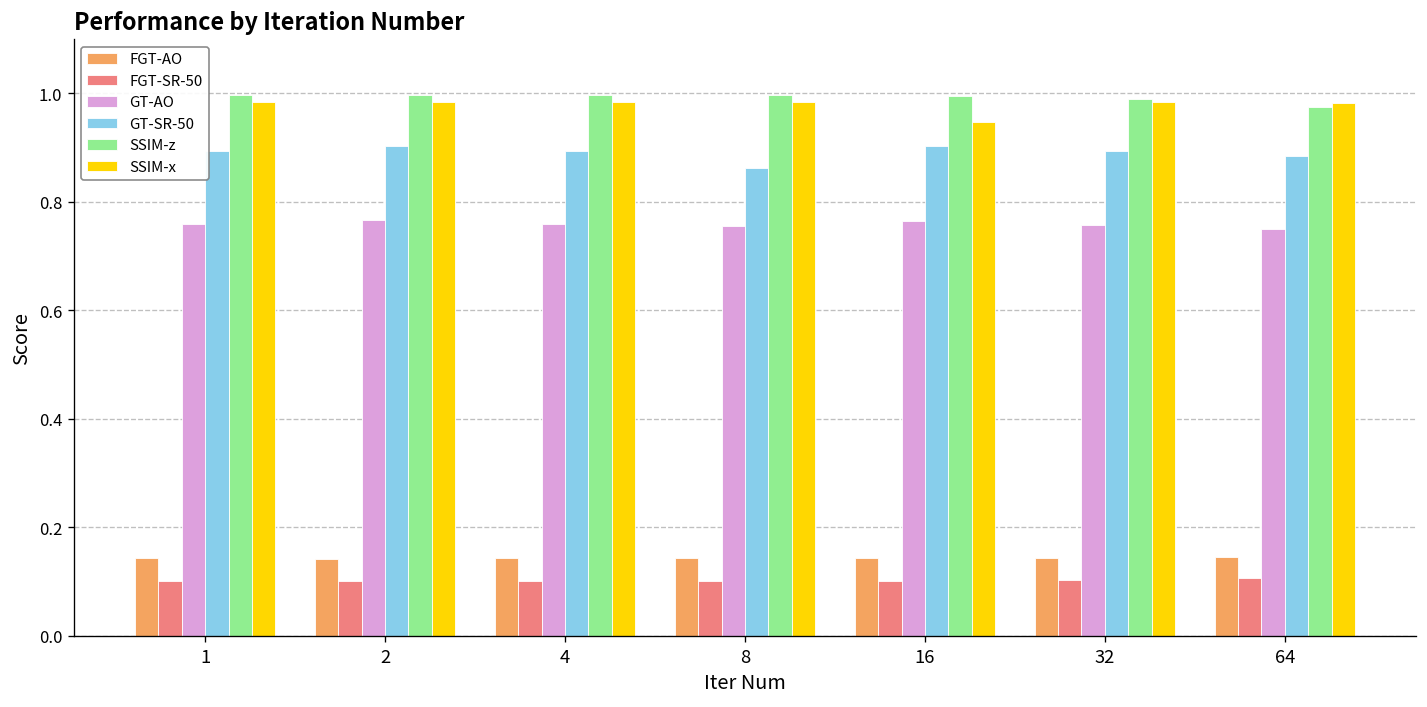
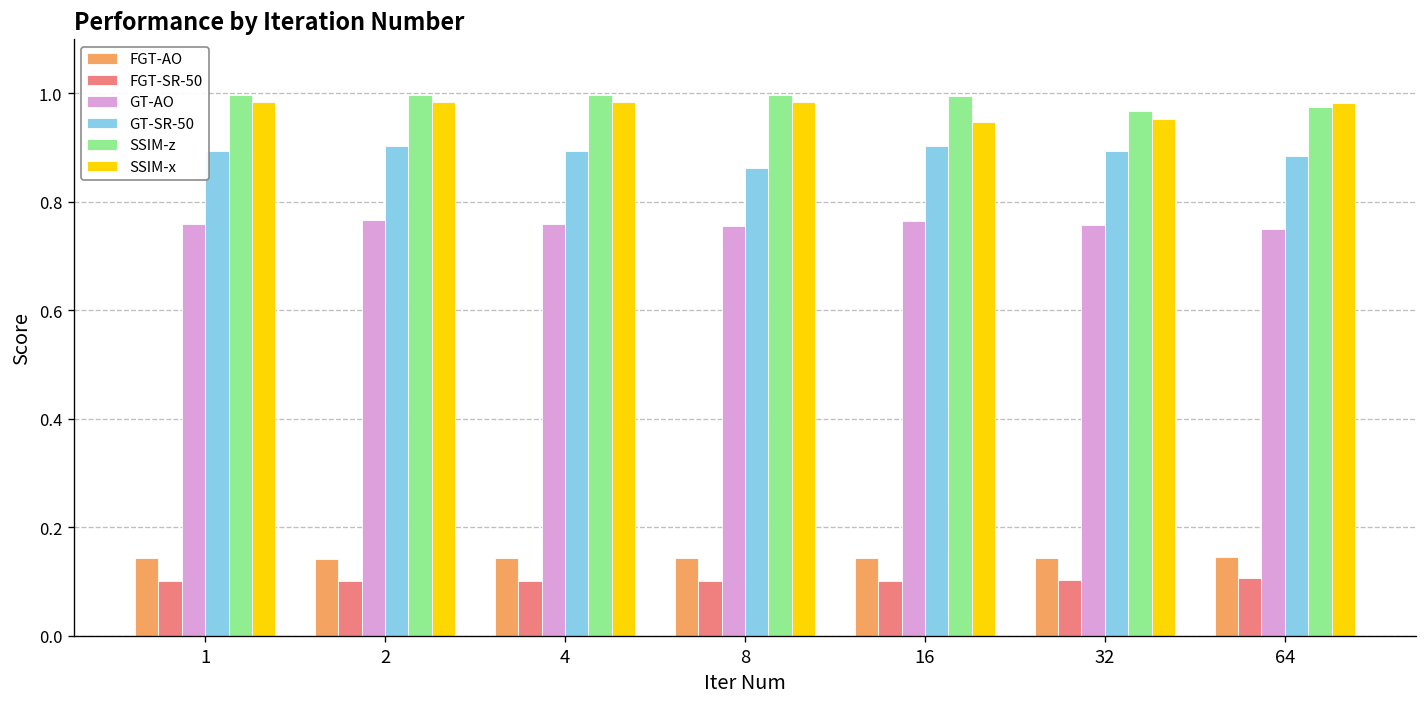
SSIM-z, 32: 0.99 -> 0.97
SSIM-x, 32: 0.98 -> 0.95
